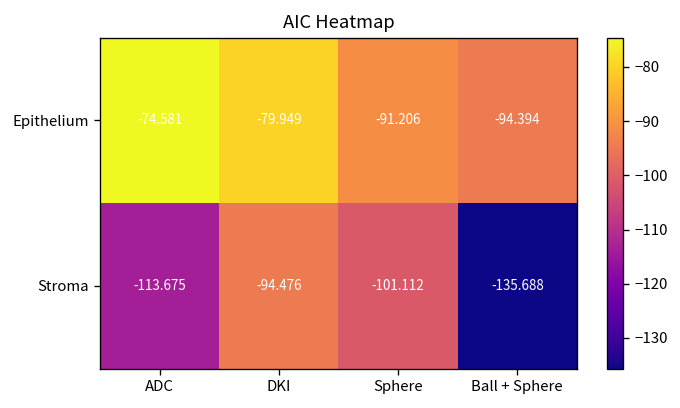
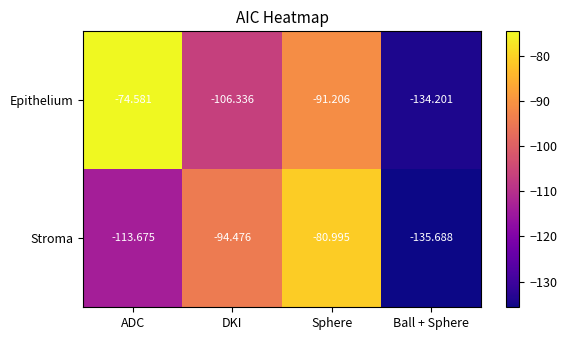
Epithelium, DKI: -79.949 -> -106.336
Epithelium, Ball + Sphere: -94.394 -> -134.201
Stroma, Sphere: -101.112 -> -80.995
